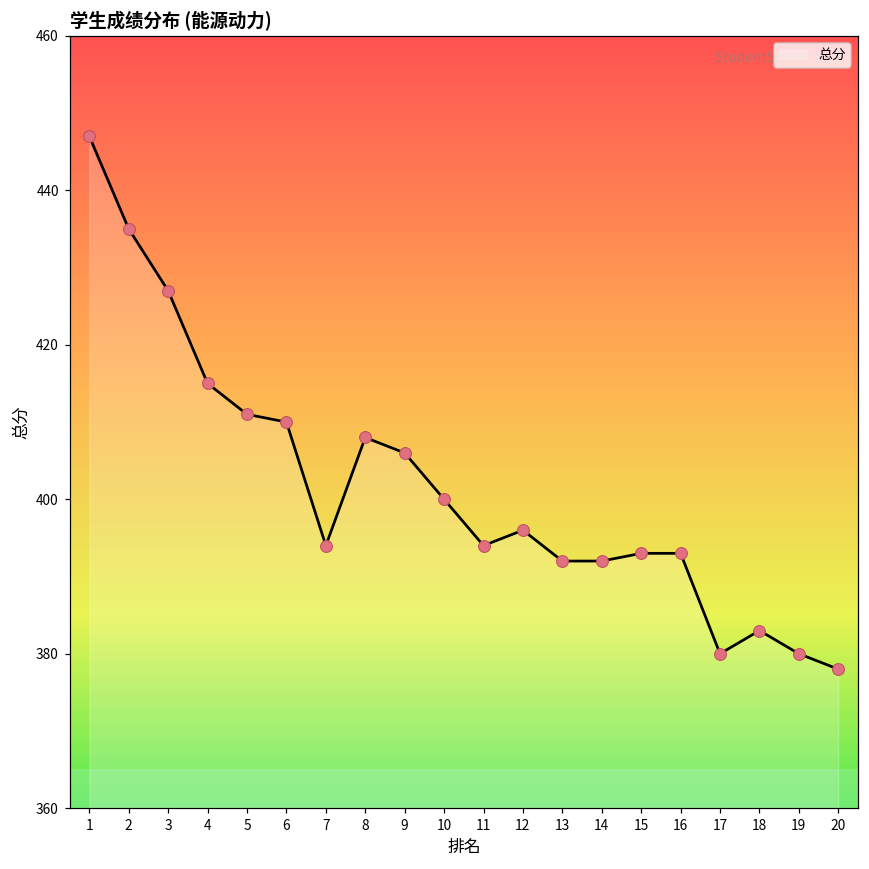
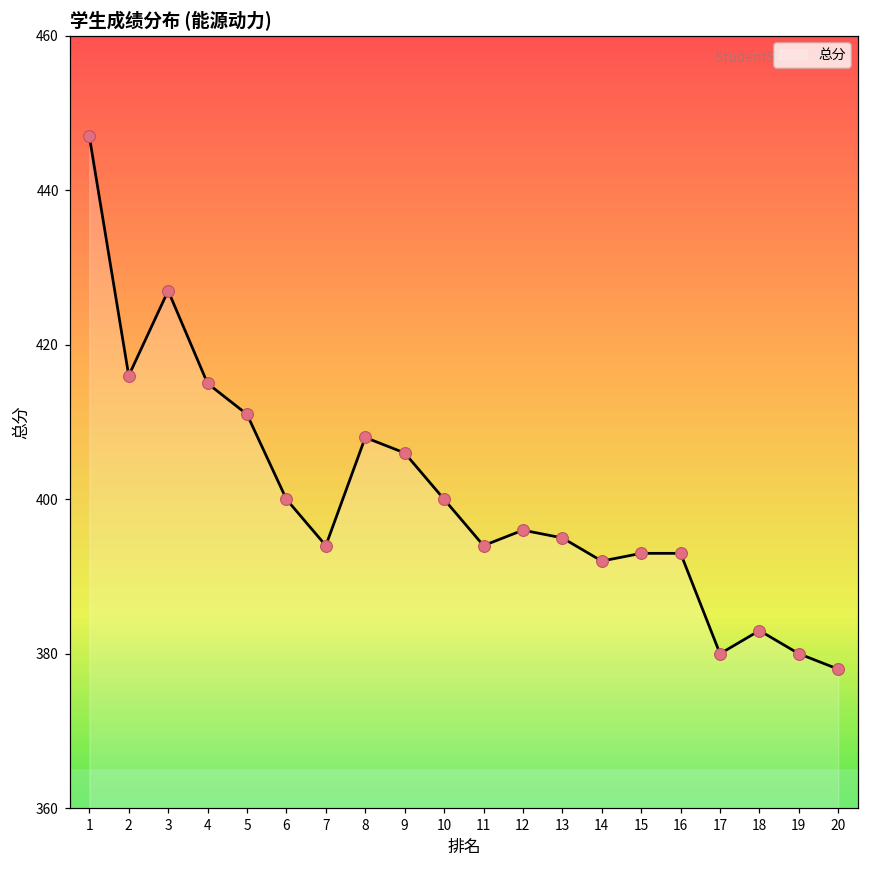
2: 435 -> 416
6: 410 -> 400
13: 392 -> 395
